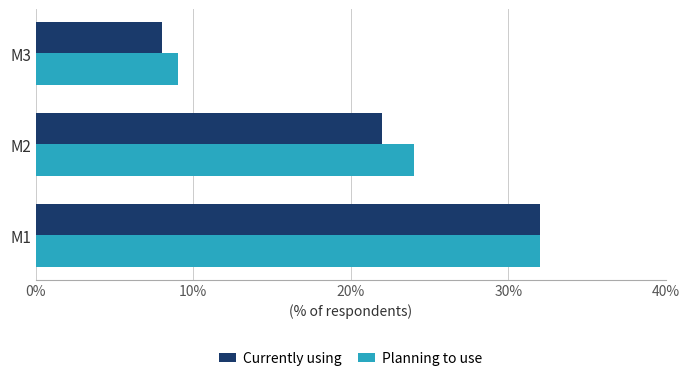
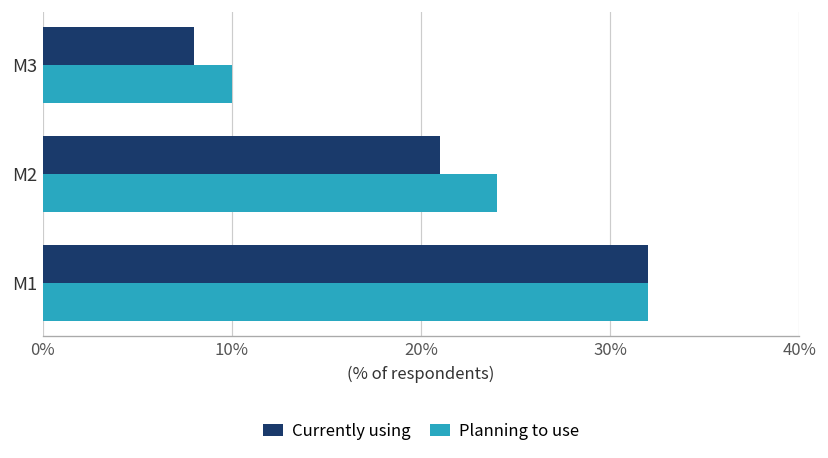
Planning to use, M3: 9% -> 10%
Currently using, M2: 22% -> 21%
